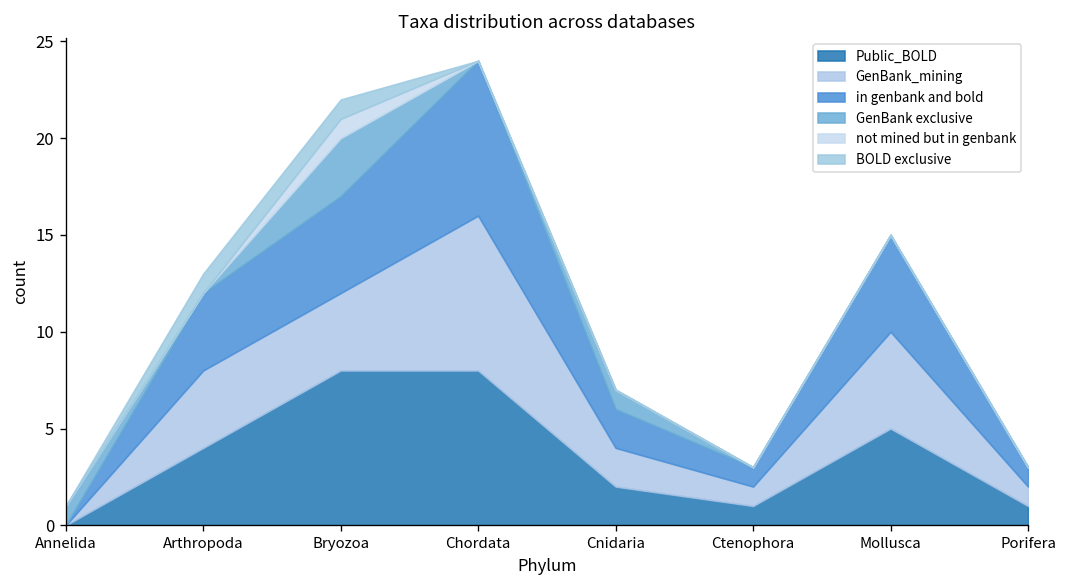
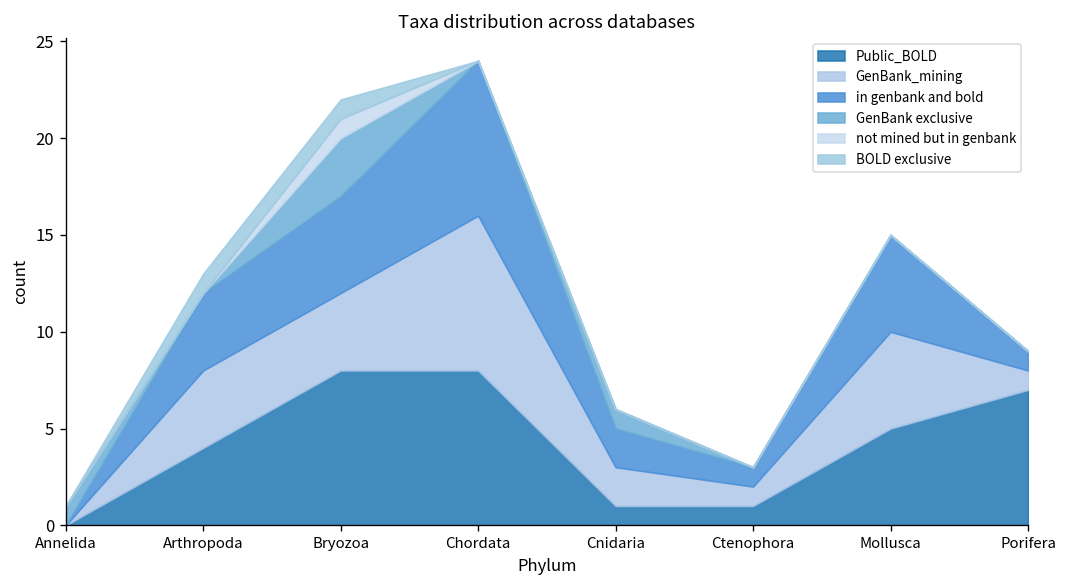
Public_BOLD, Cnidaria: 2 -> 1
Public_BOLD, Porifera: 1 -> 7
